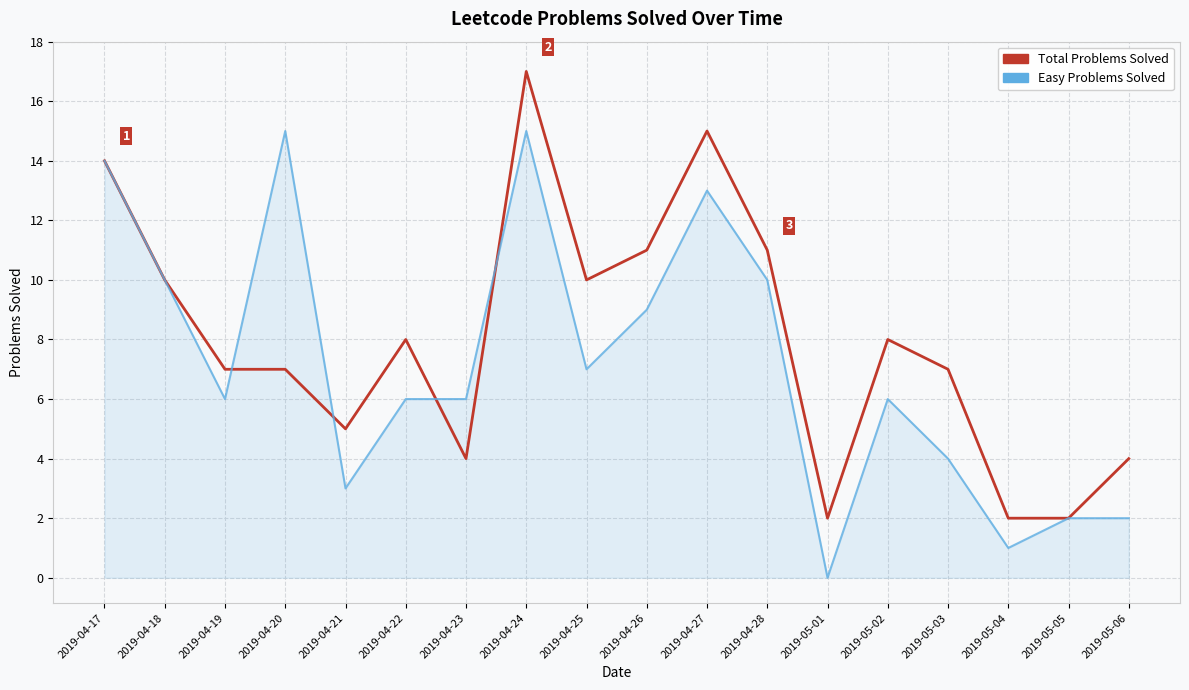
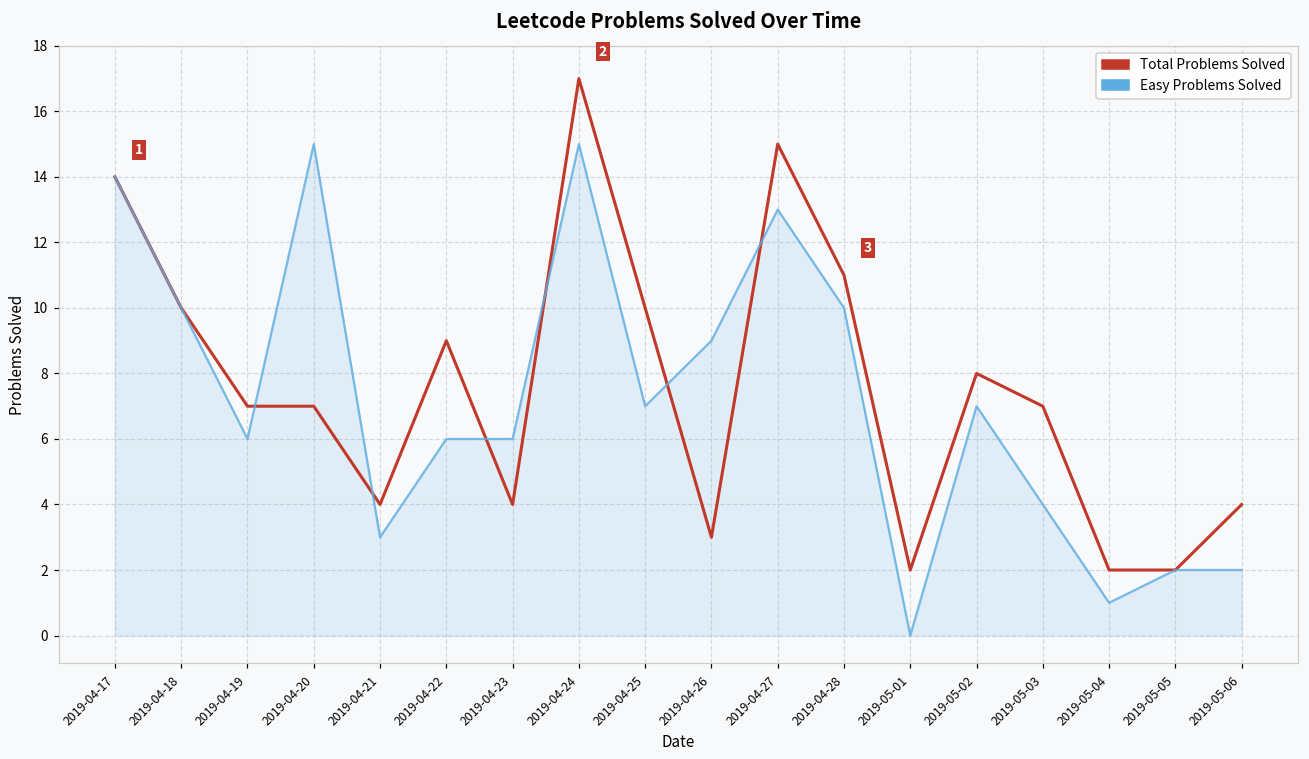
Total Problems Solved, 2019-04-21: 5 -> 4
Total Problems Solved, 2019-04-22: 8 -> 9
Total Problems Solved, 2019-04-26: 11 -> 3
Easy Problems Solved, 2019-05-02: 6 -> 7
